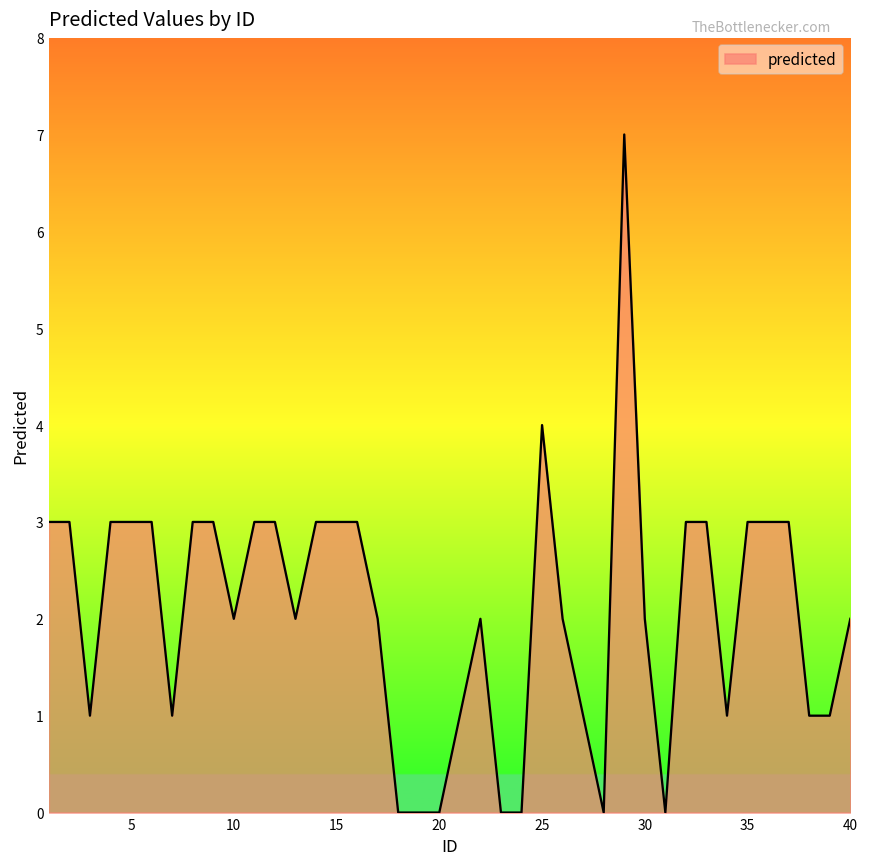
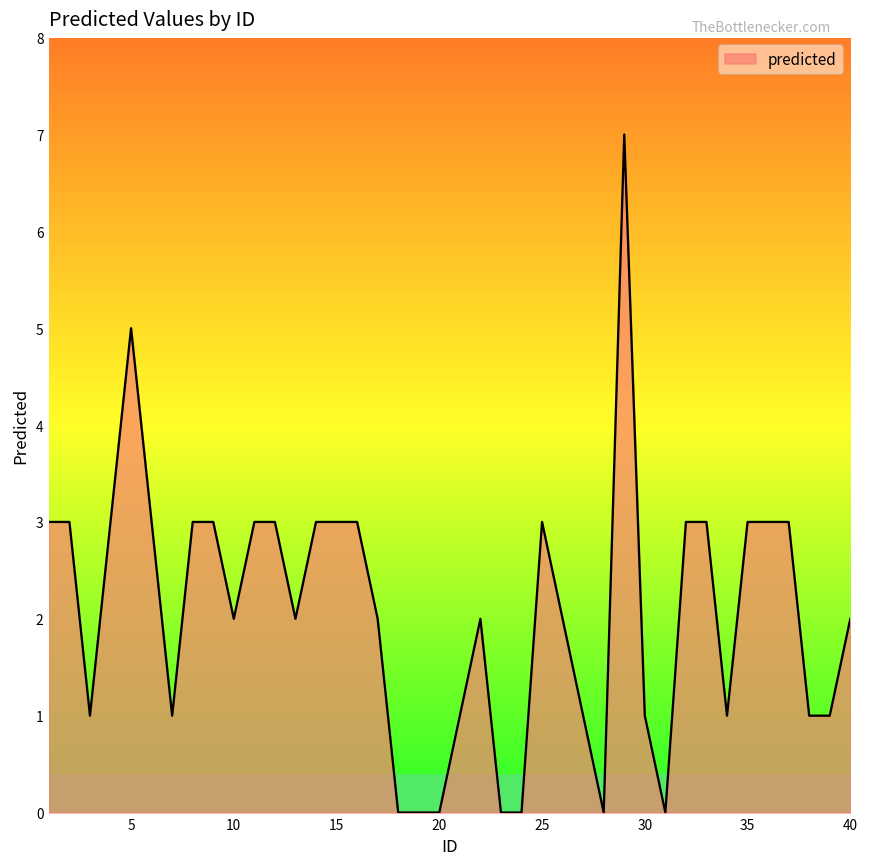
5: 3 -> 5
25: 4 -> 3
30: 2 -> 1
